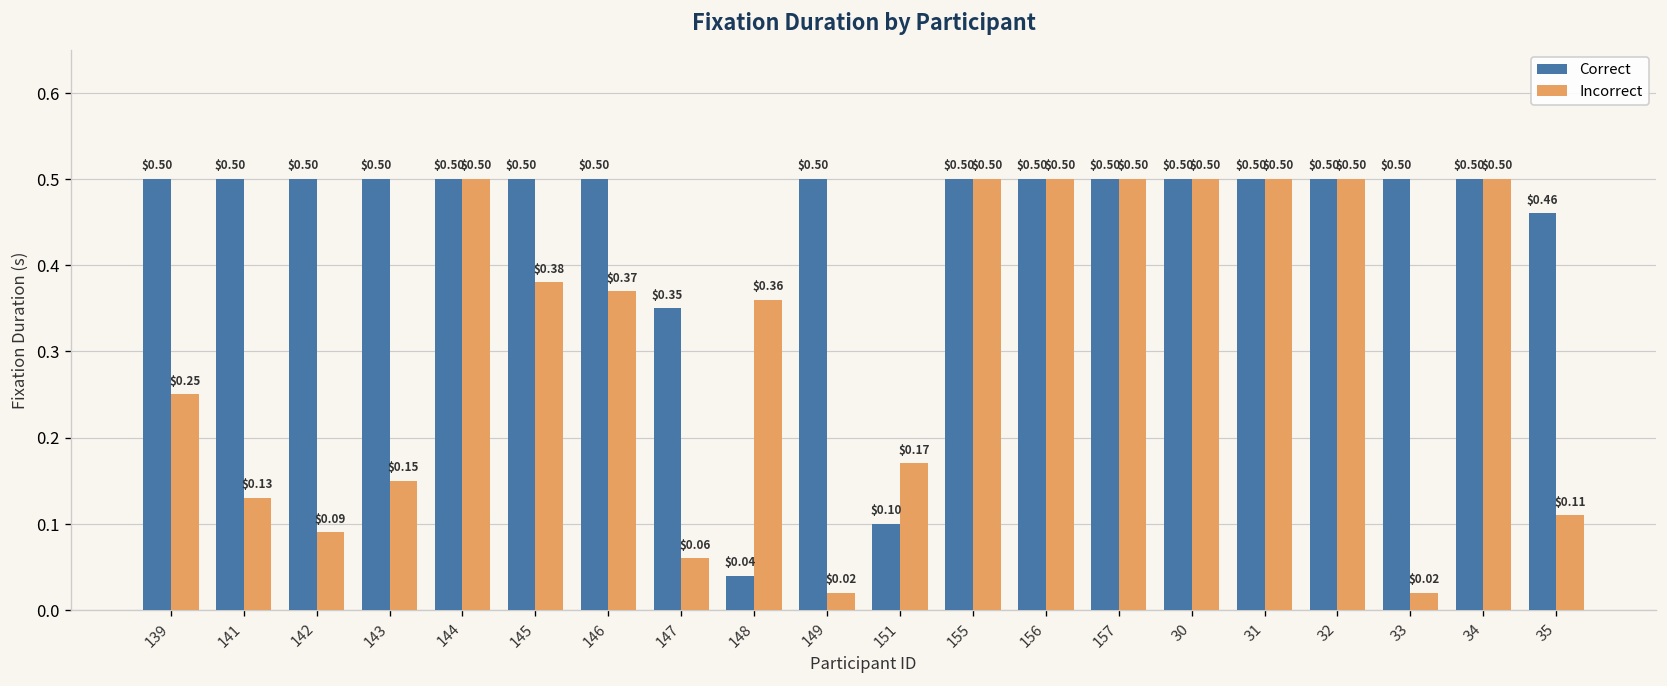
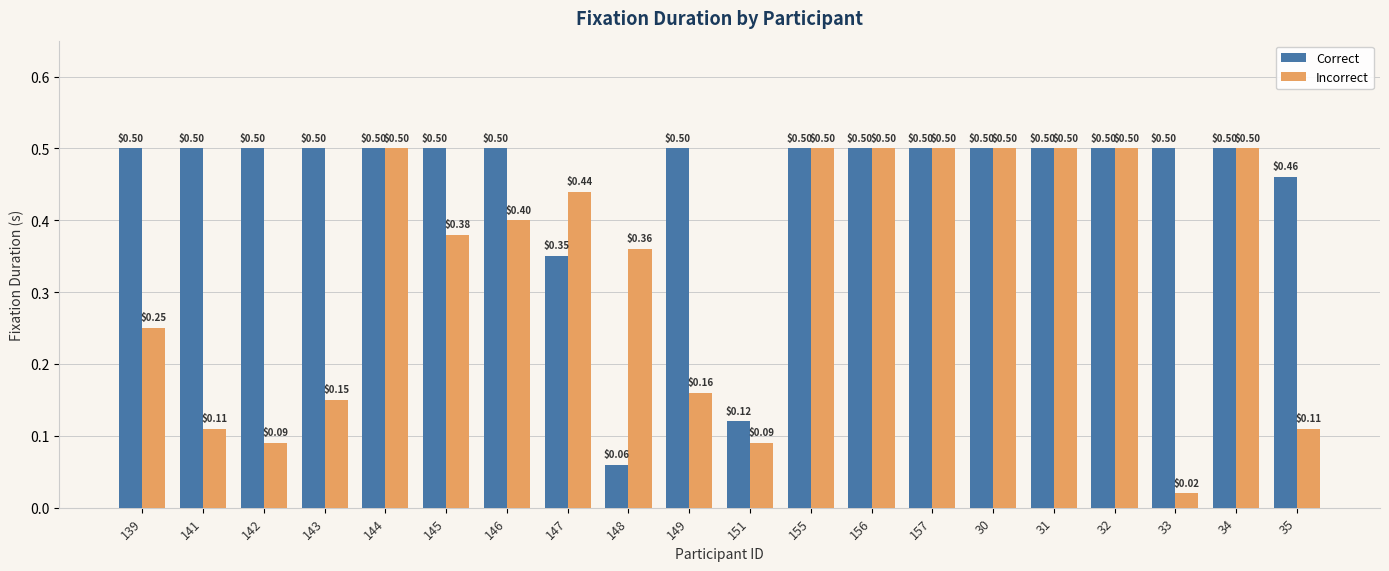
Incorrect, 141: $0.13 -> $0.11
Incorrect, 146: $0.37 -> $0.40
Incorrect, 147: $0.06 -> $0.44
Correct, 148: $0.04 -> $0.06
Incorrect, 149: $0.02 -> $0.16
Correct, 151: $0.10 -> $0.12
Incorrect, 151: $0.17 -> $0.09
